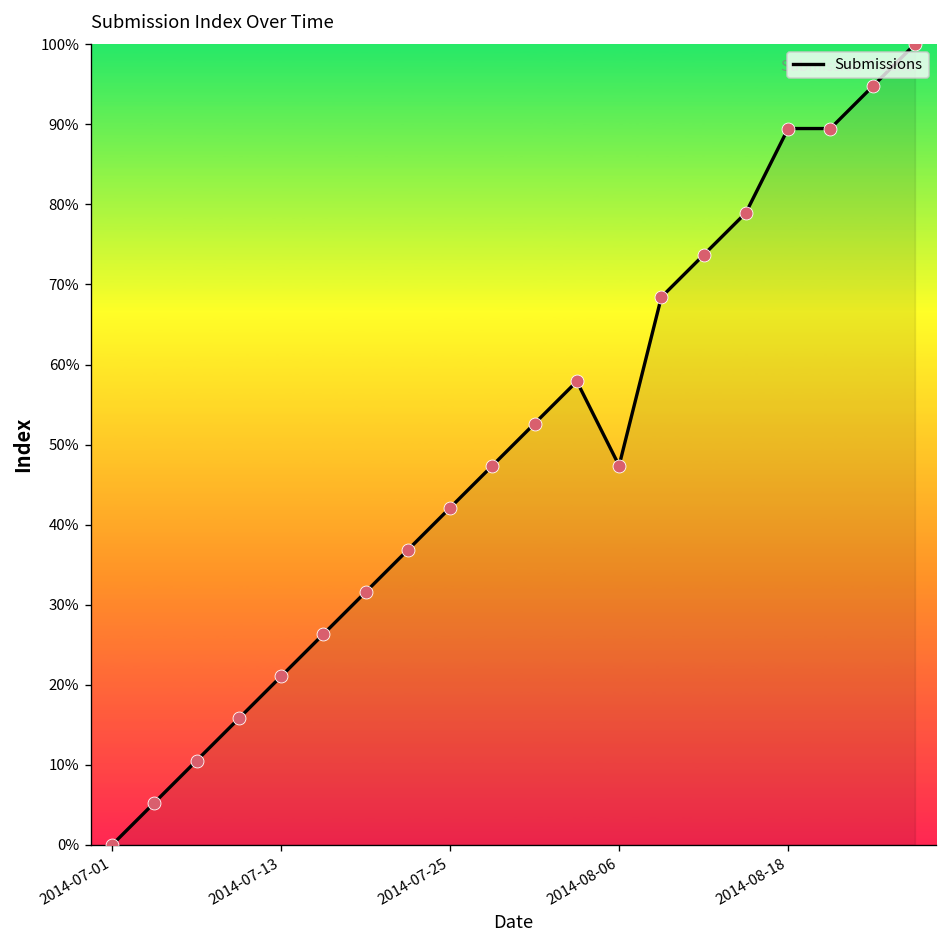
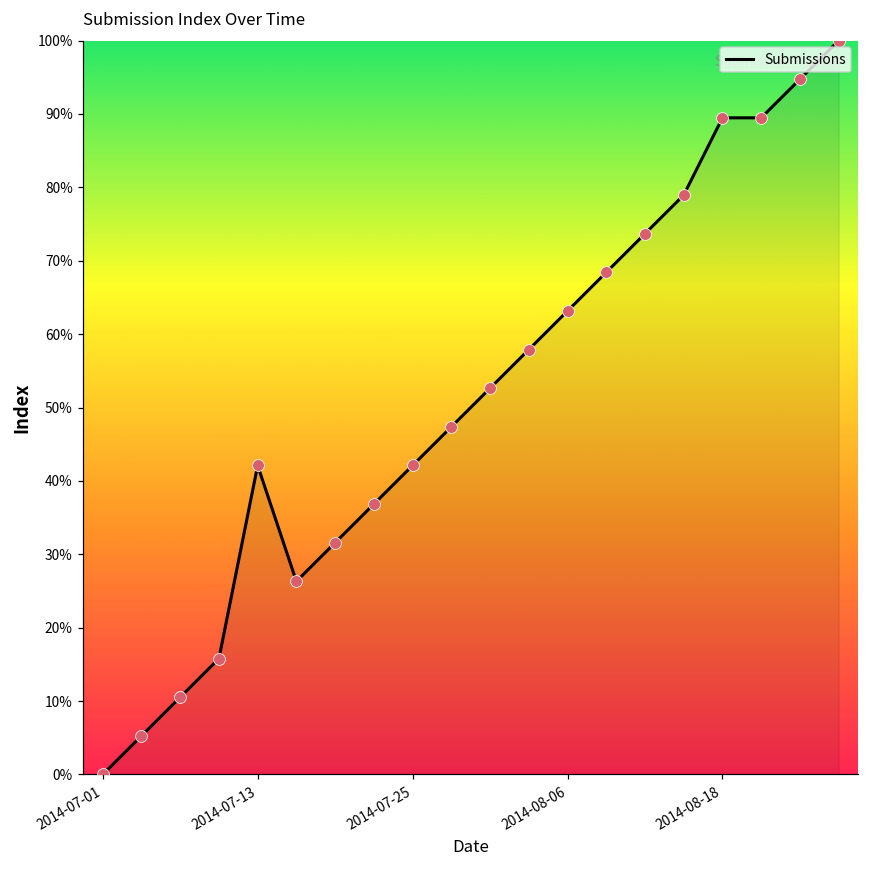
2014-07-13: 21% -> 42%
2014-08-06: 47% -> 63%
